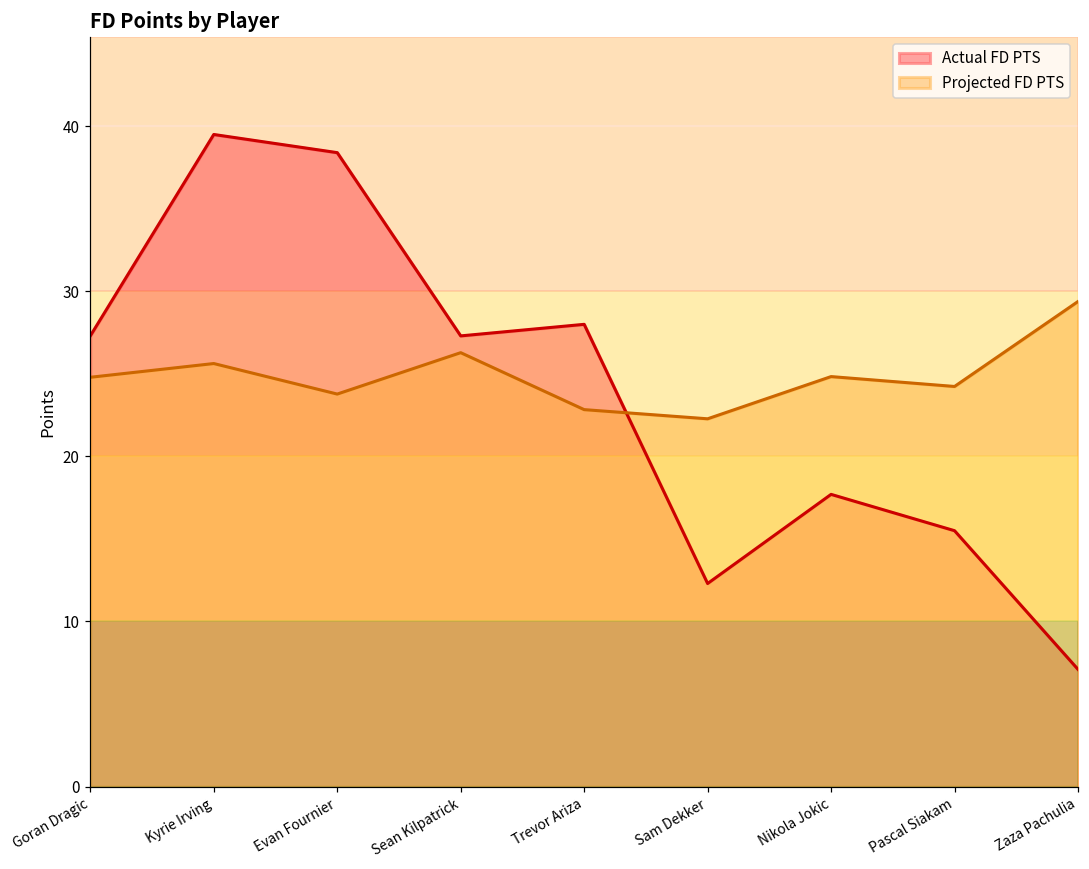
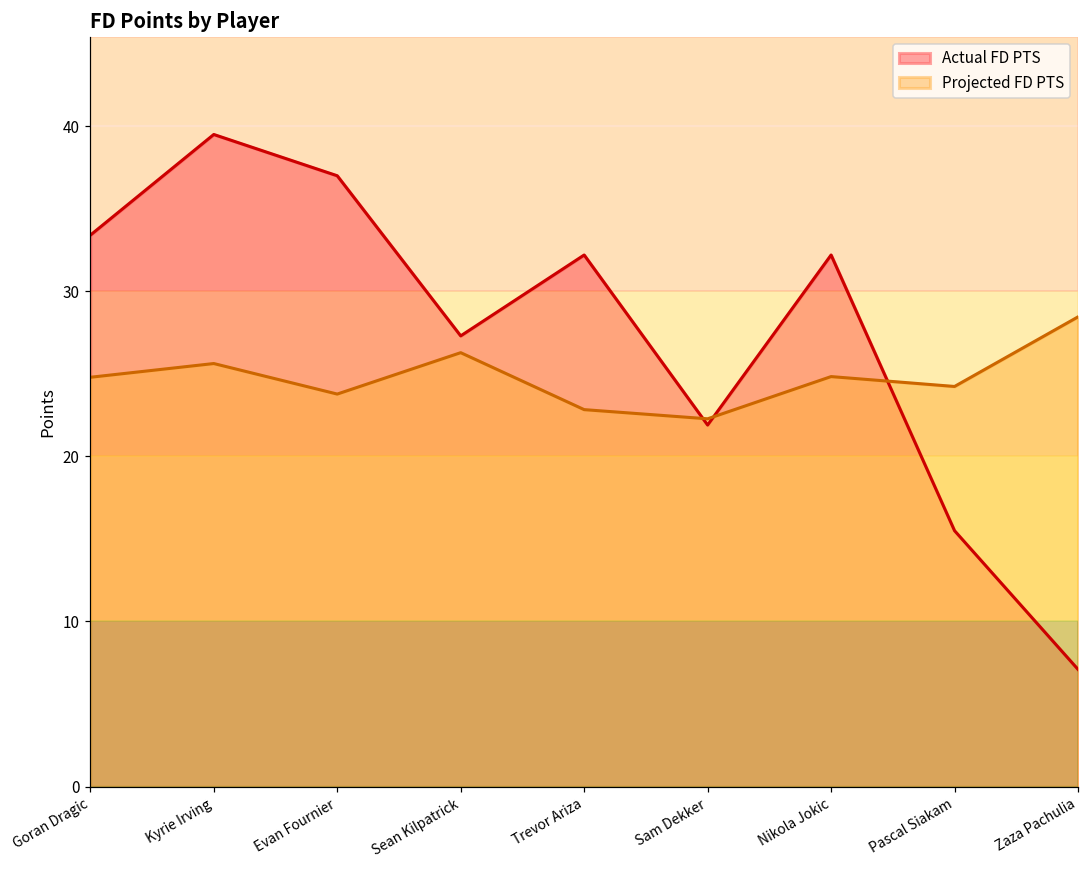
Actual FD PTS, Goran Dragic: 27.3 -> 33.4
Actual FD PTS, Evan Fournier: 38.4 -> 37.0
Actual FD PTS, Trevor Ariza: 28.0 -> 32.2
Actual FD PTS, Sam Dekker: 12.3 -> 21.9
Actual FD PTS, Nikola Jokic: 17.7 -> 32.2
Projected FD PTS, Zaza Pachulia: 29.4 -> 28.5
